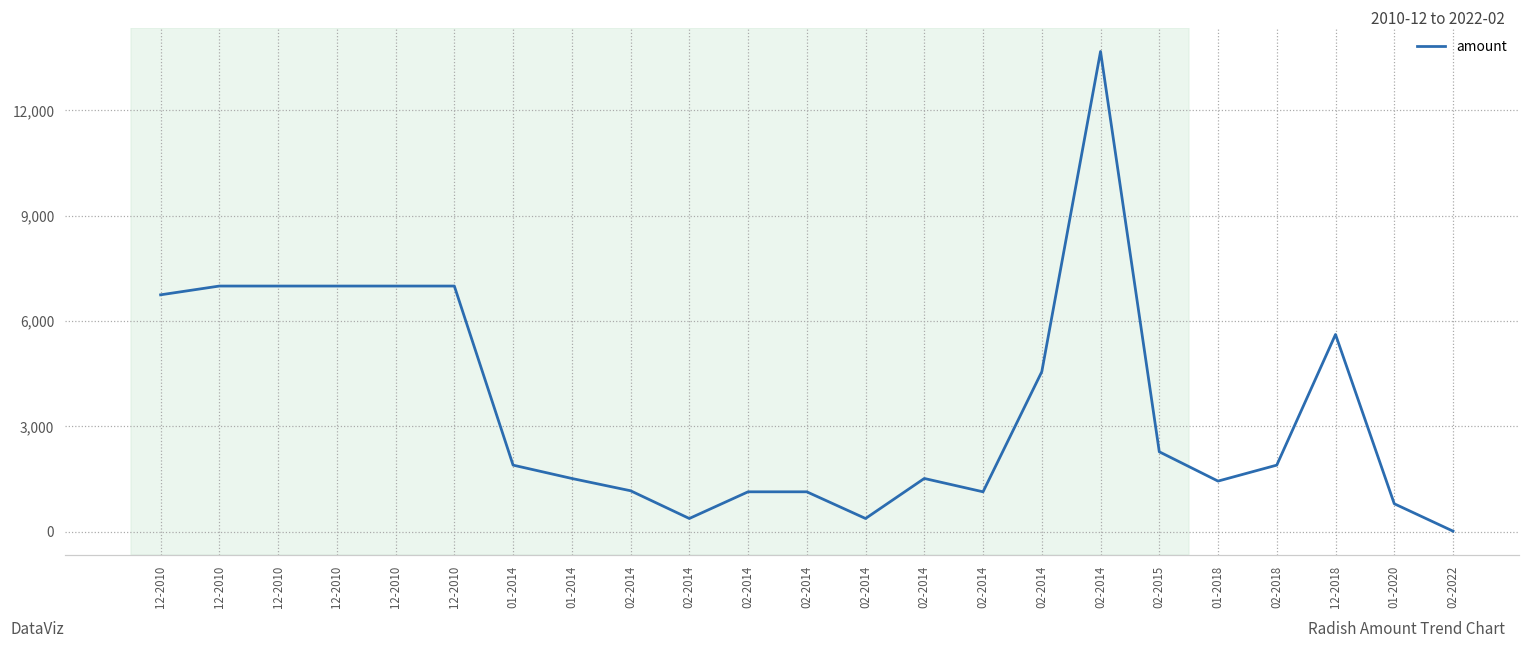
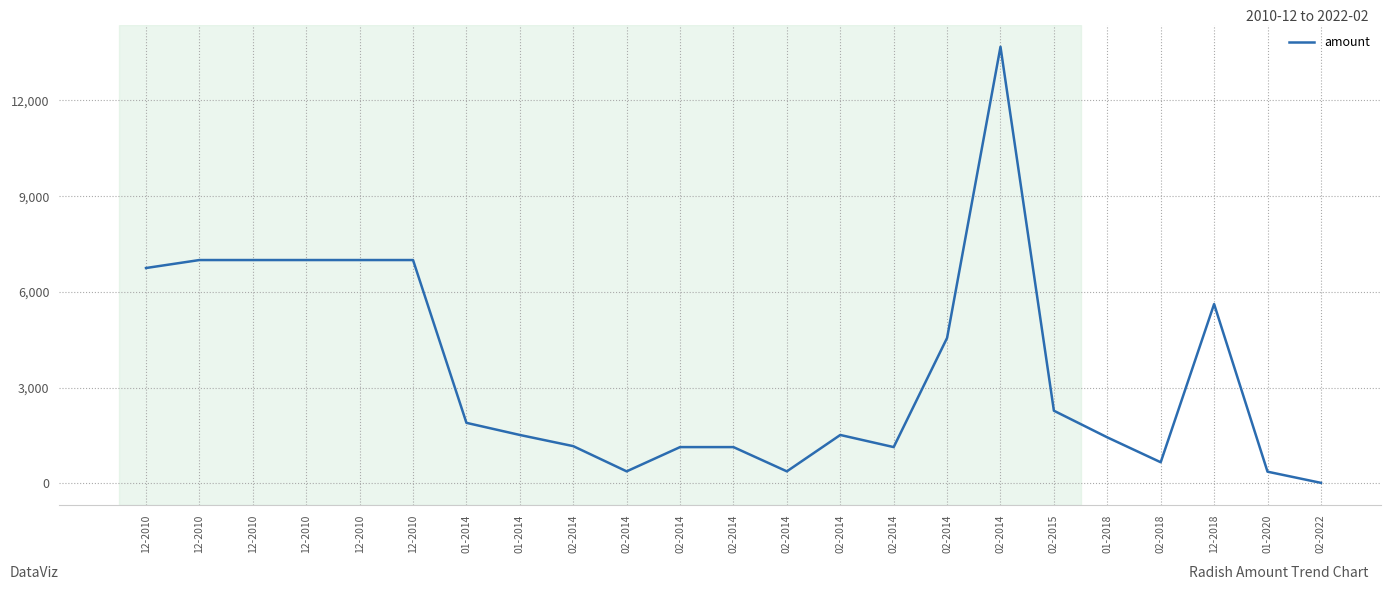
02-2018: 1,900 -> 700
01-2020: 800 -> 400
